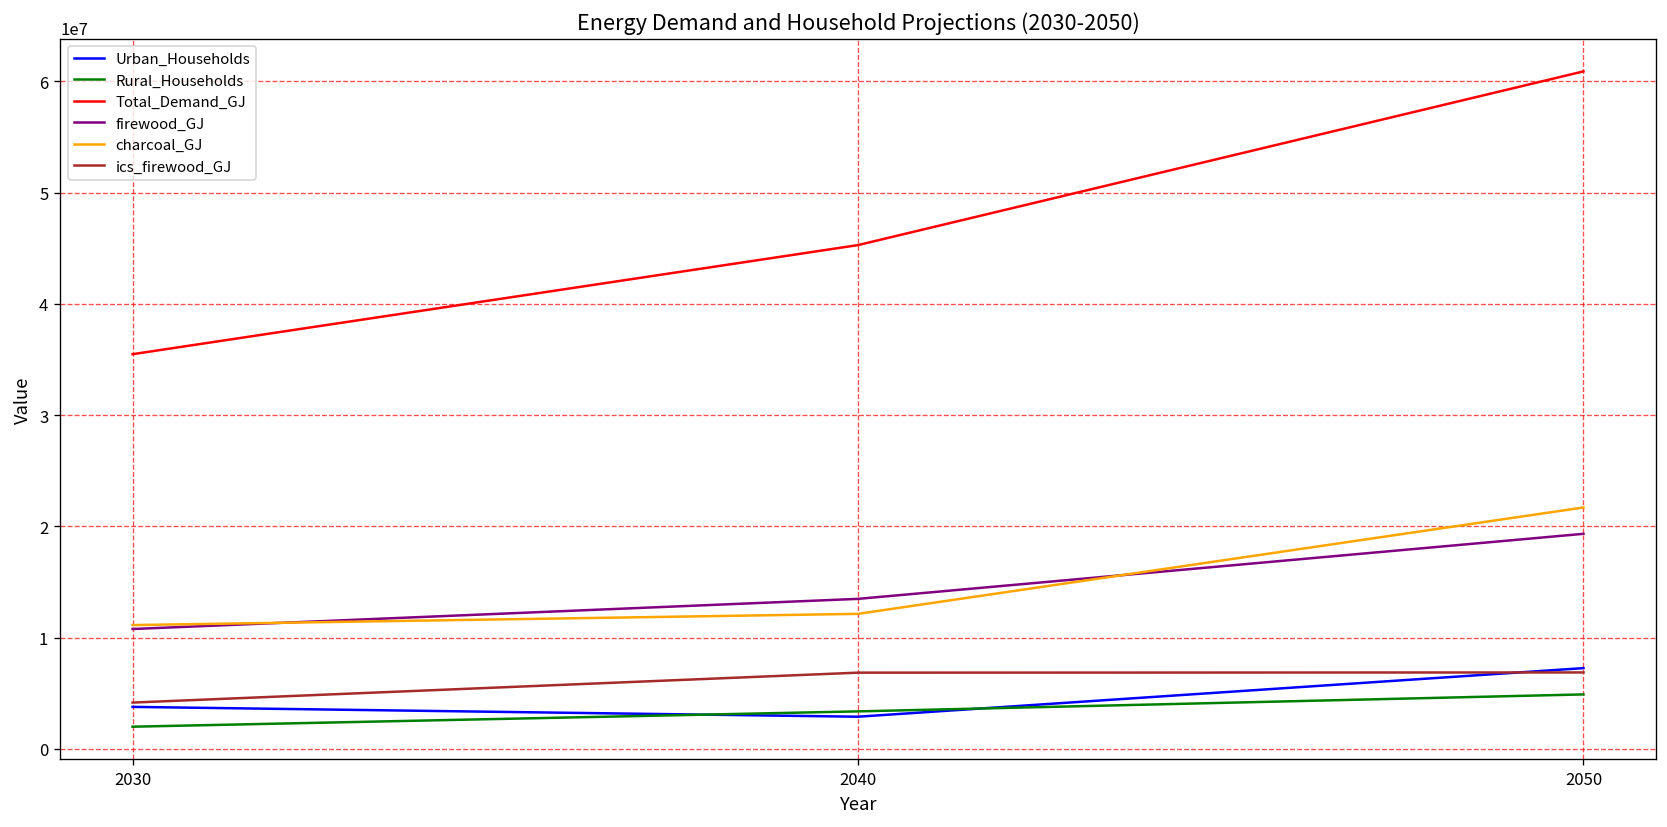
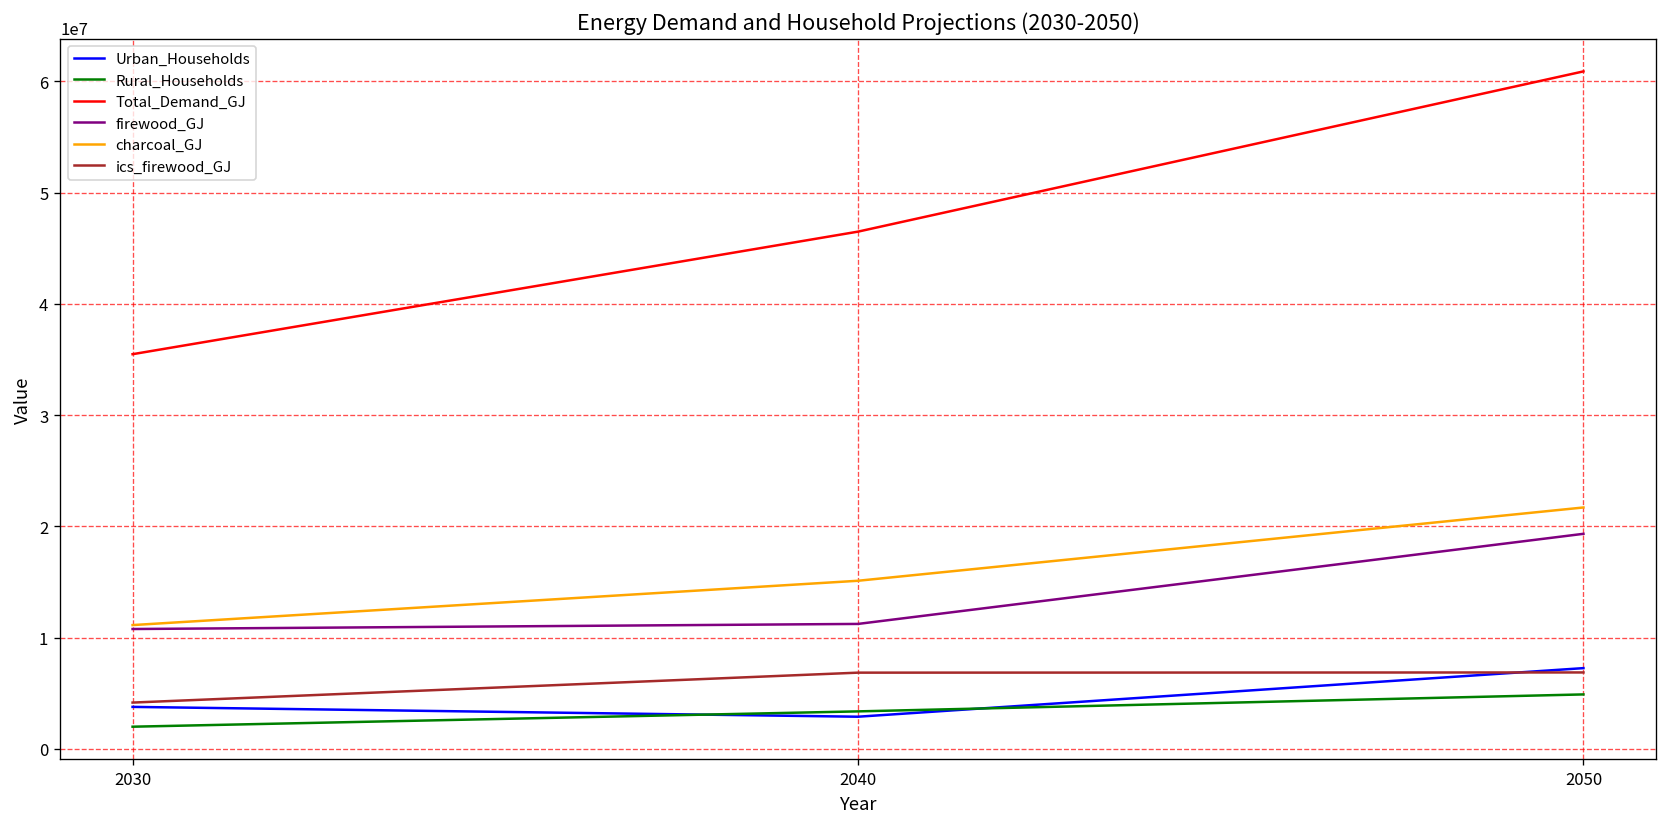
Total_Demand_GJ, 2040: 45000000 -> 47000000
firewood_GJ, 2040: 13000000 -> 11000000
charcoal_GJ, 2040: 12000000 -> 15000000
